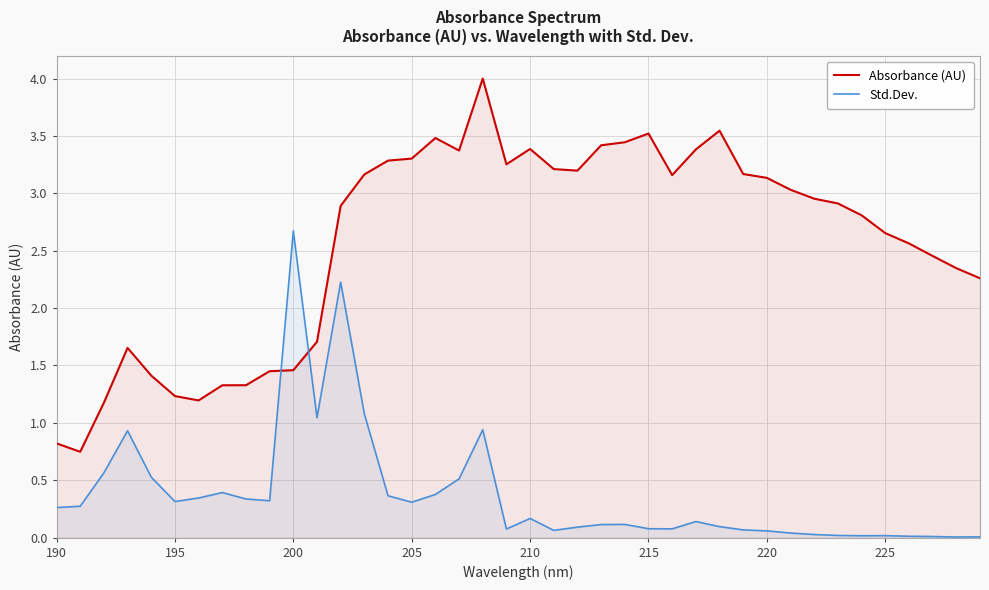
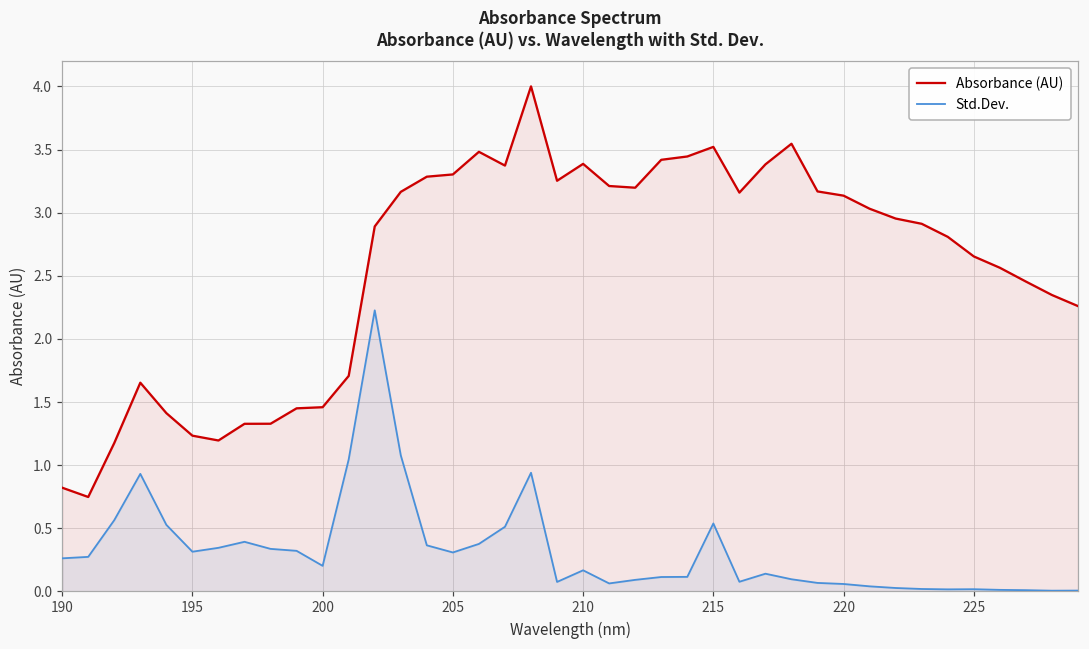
Std.Dev., 200: 2.67 -> 0.20
Std.Dev., 215: 0.08 -> 0.54
